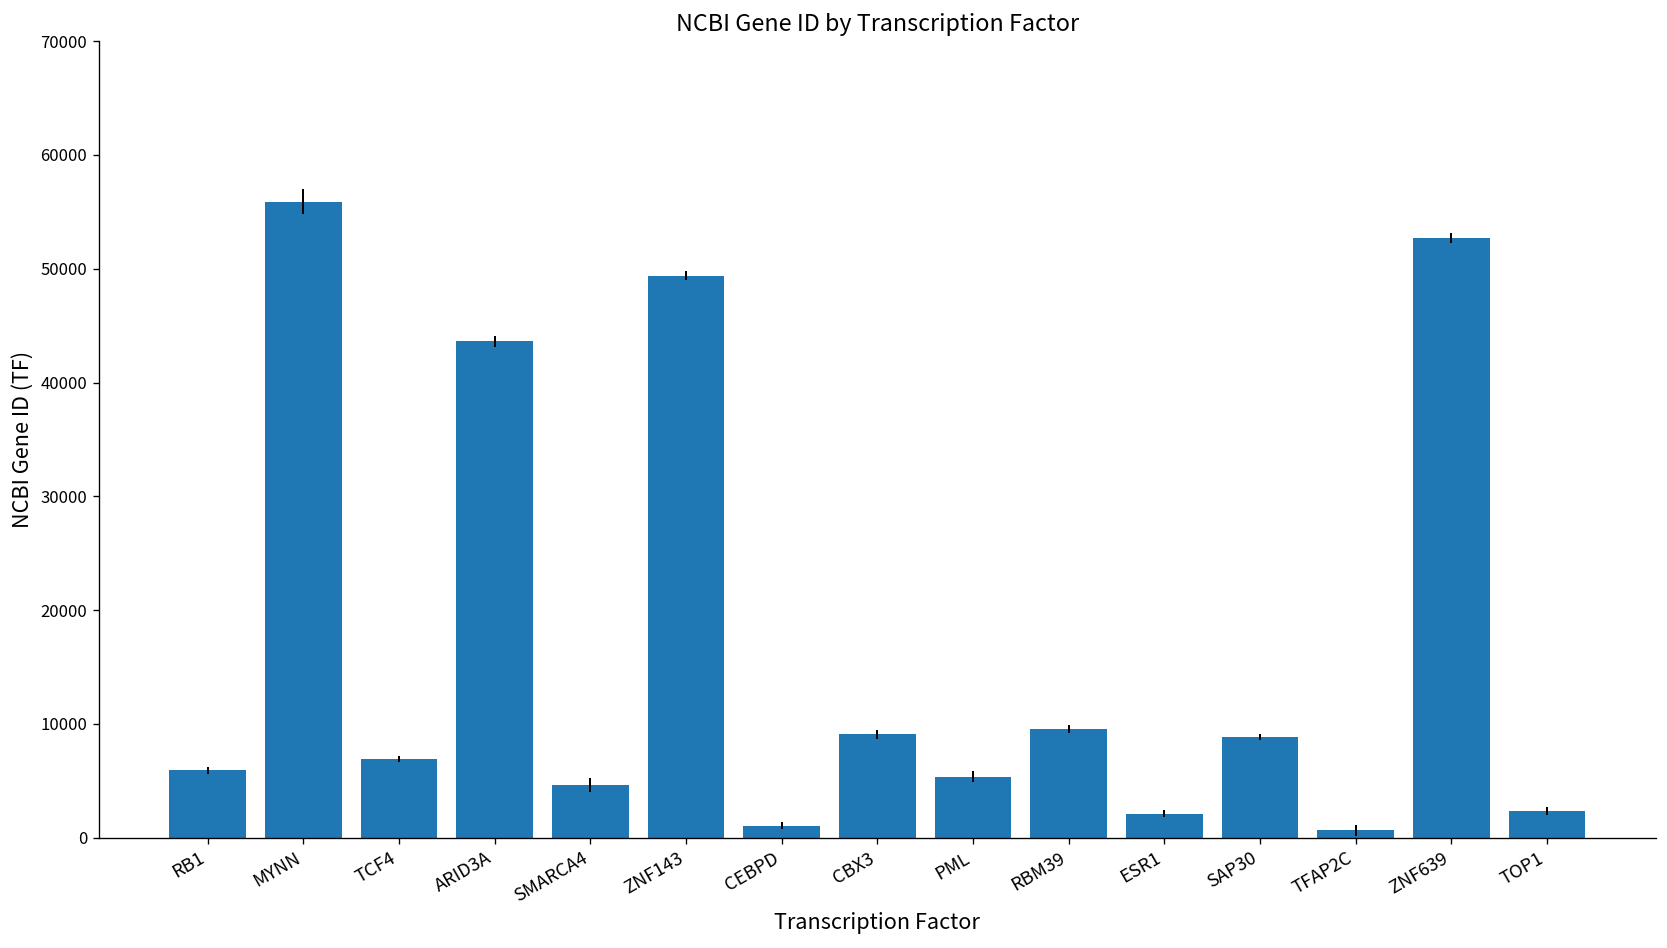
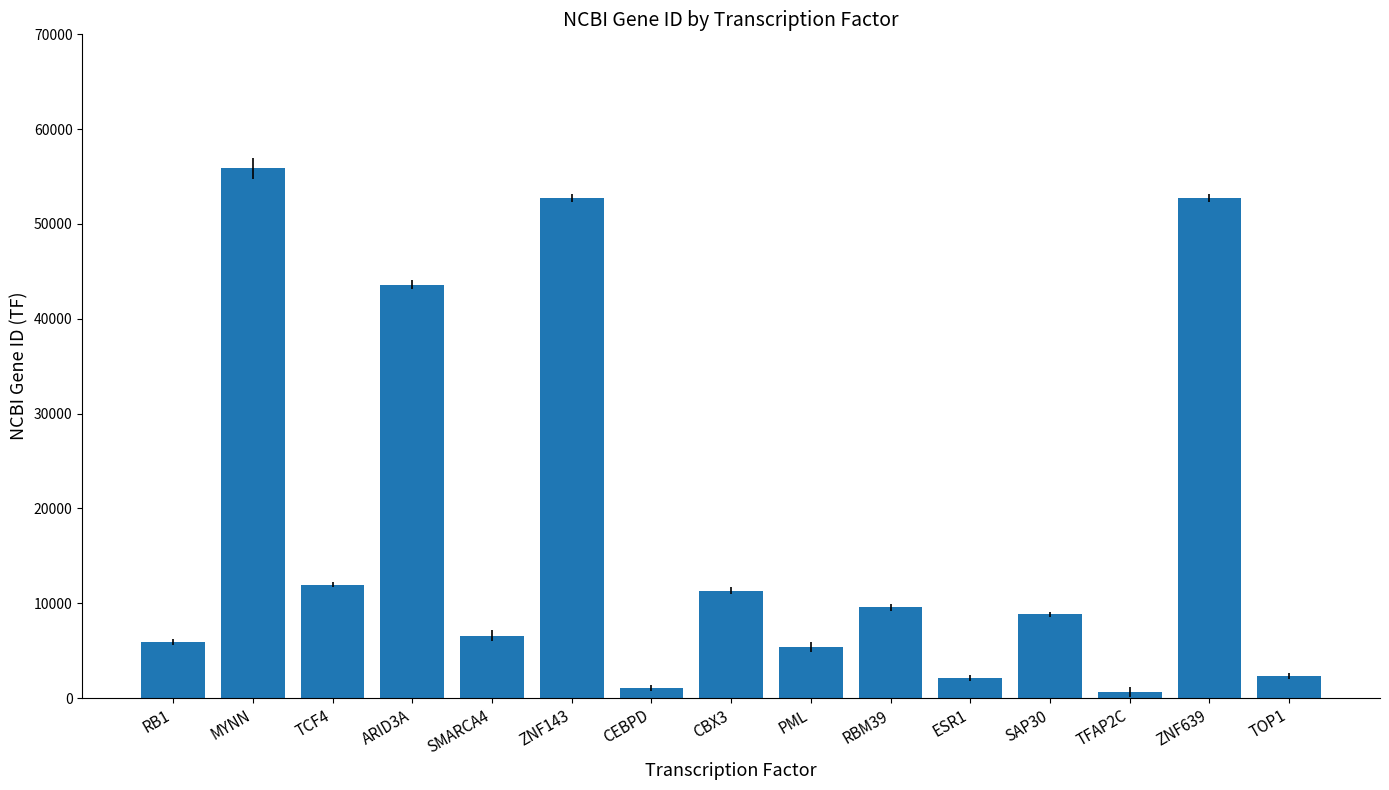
TCF4: 7000 -> 12000
SMARCA4: 5000 -> 7000
ZNF143: 49000 -> 53000
CBX3: 9000 -> 11000
